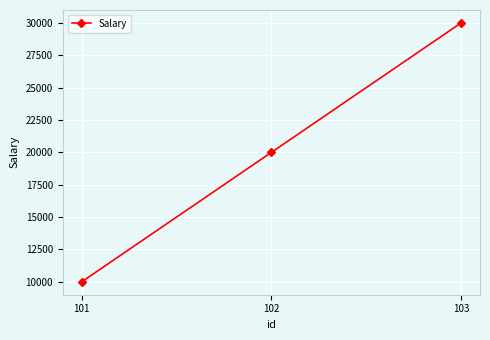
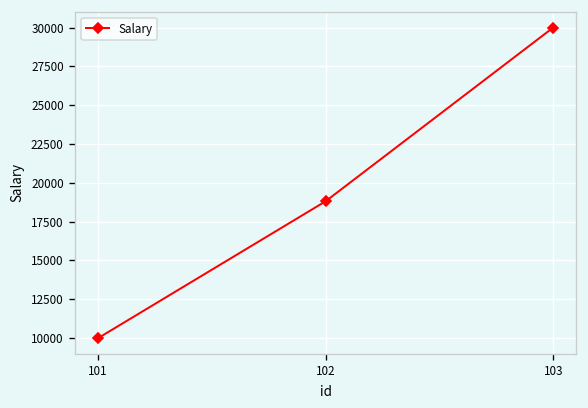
102: 20000 -> 18800
